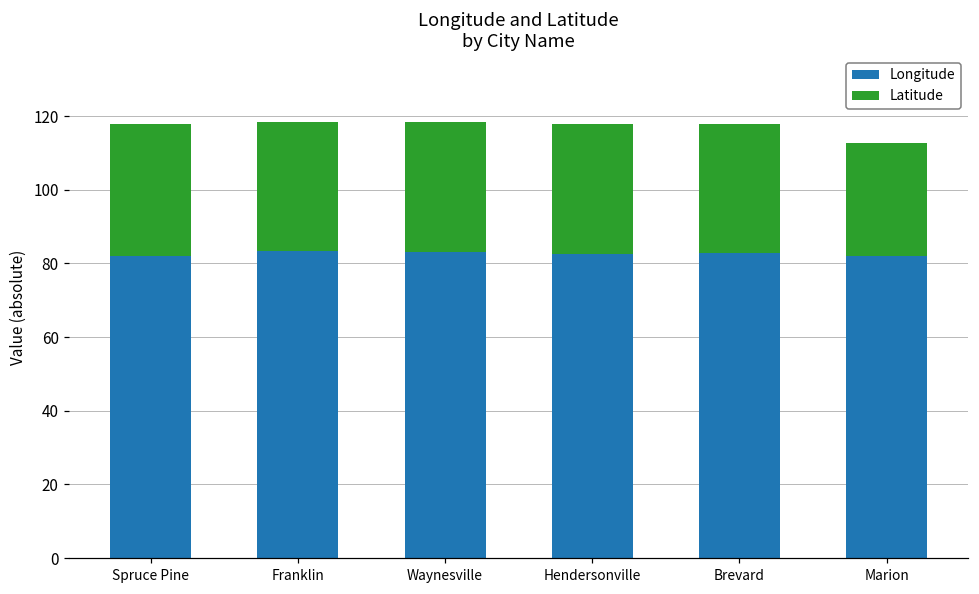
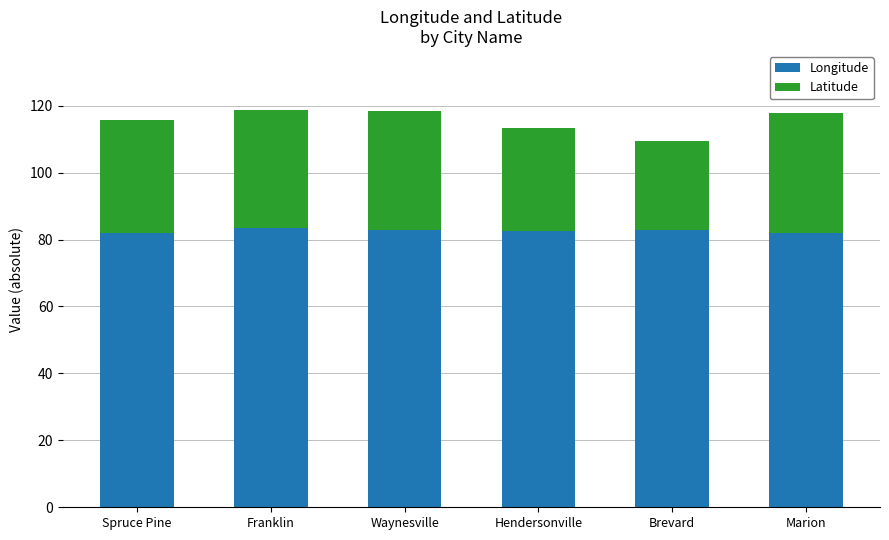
Latitude, Spruce Pine: 36 -> 34
Latitude, Hendersonville: 35 -> 31
Latitude, Brevard: 35 -> 27
Latitude, Marion: 31 -> 36
